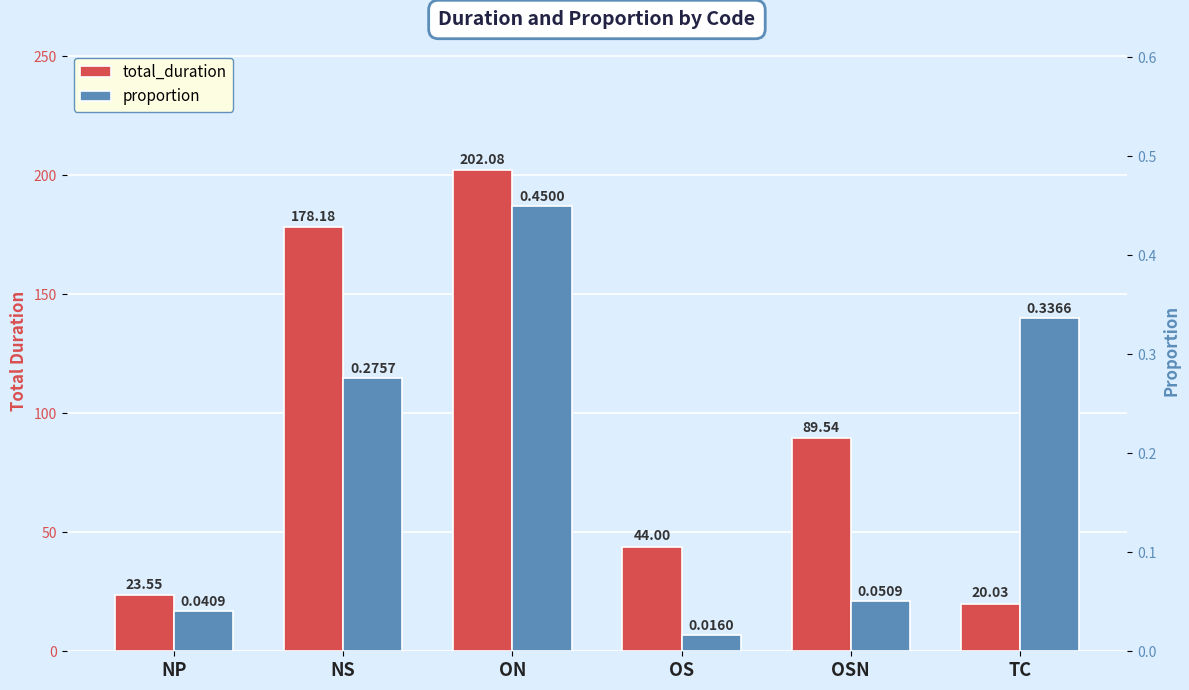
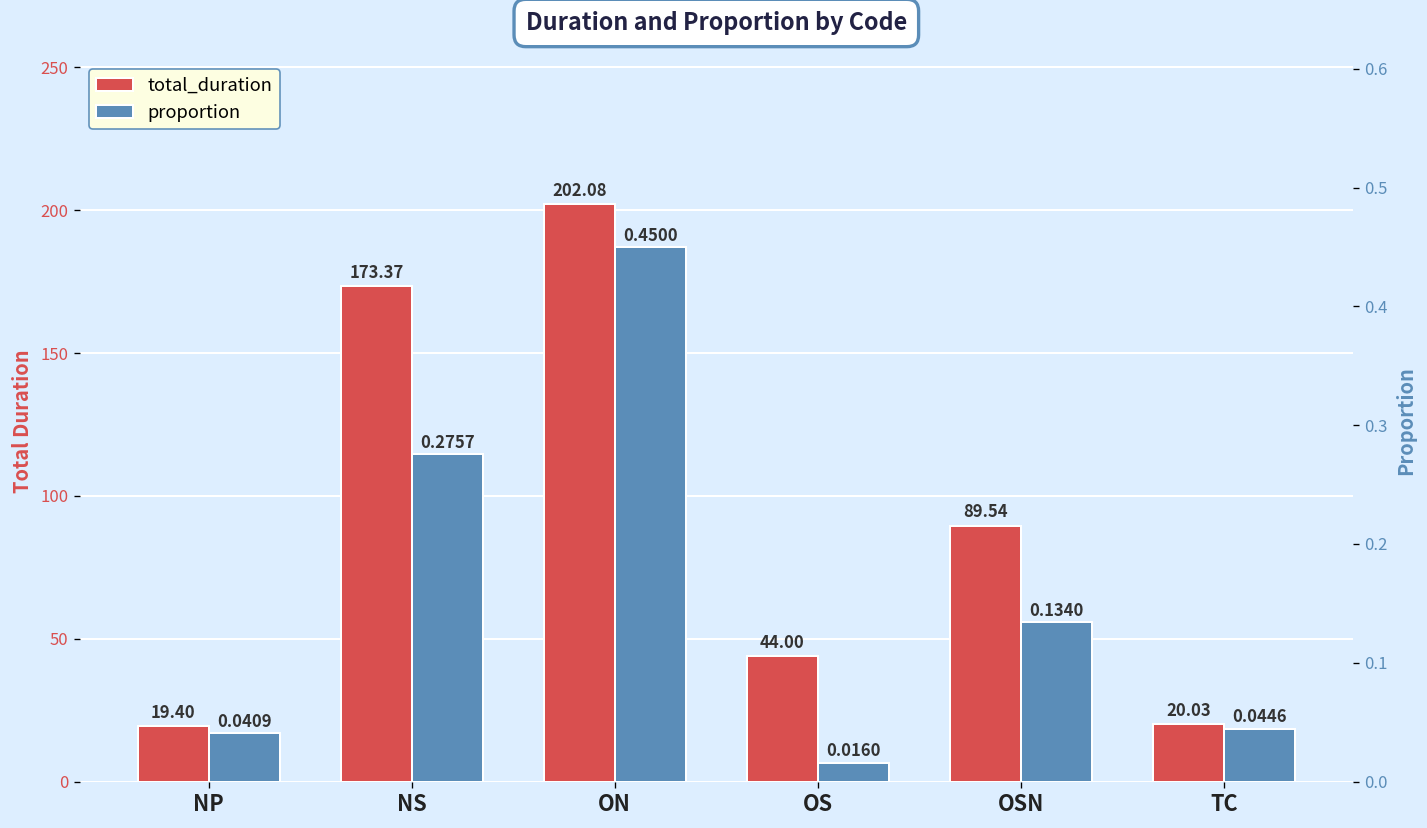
total_duration, NP: 23.55 -> 19.40
total_duration, NS: 178.18 -> 173.37
proportion, OSN: 0.0509 -> 0.1340
proportion, TC: 0.3366 -> 0.0446
